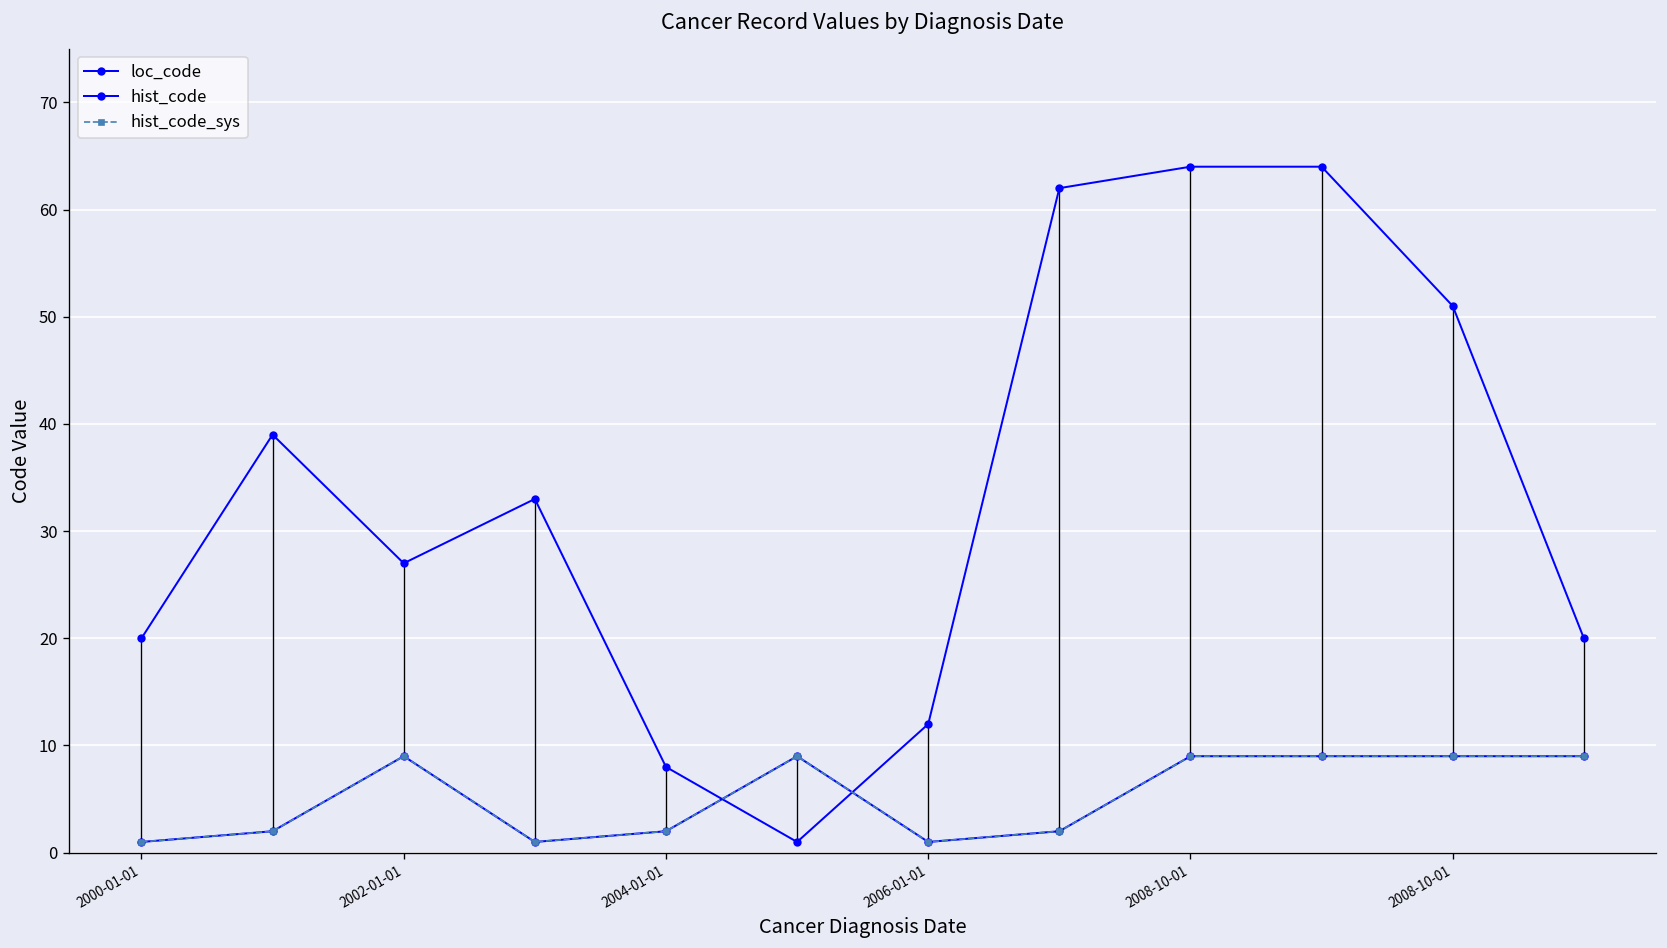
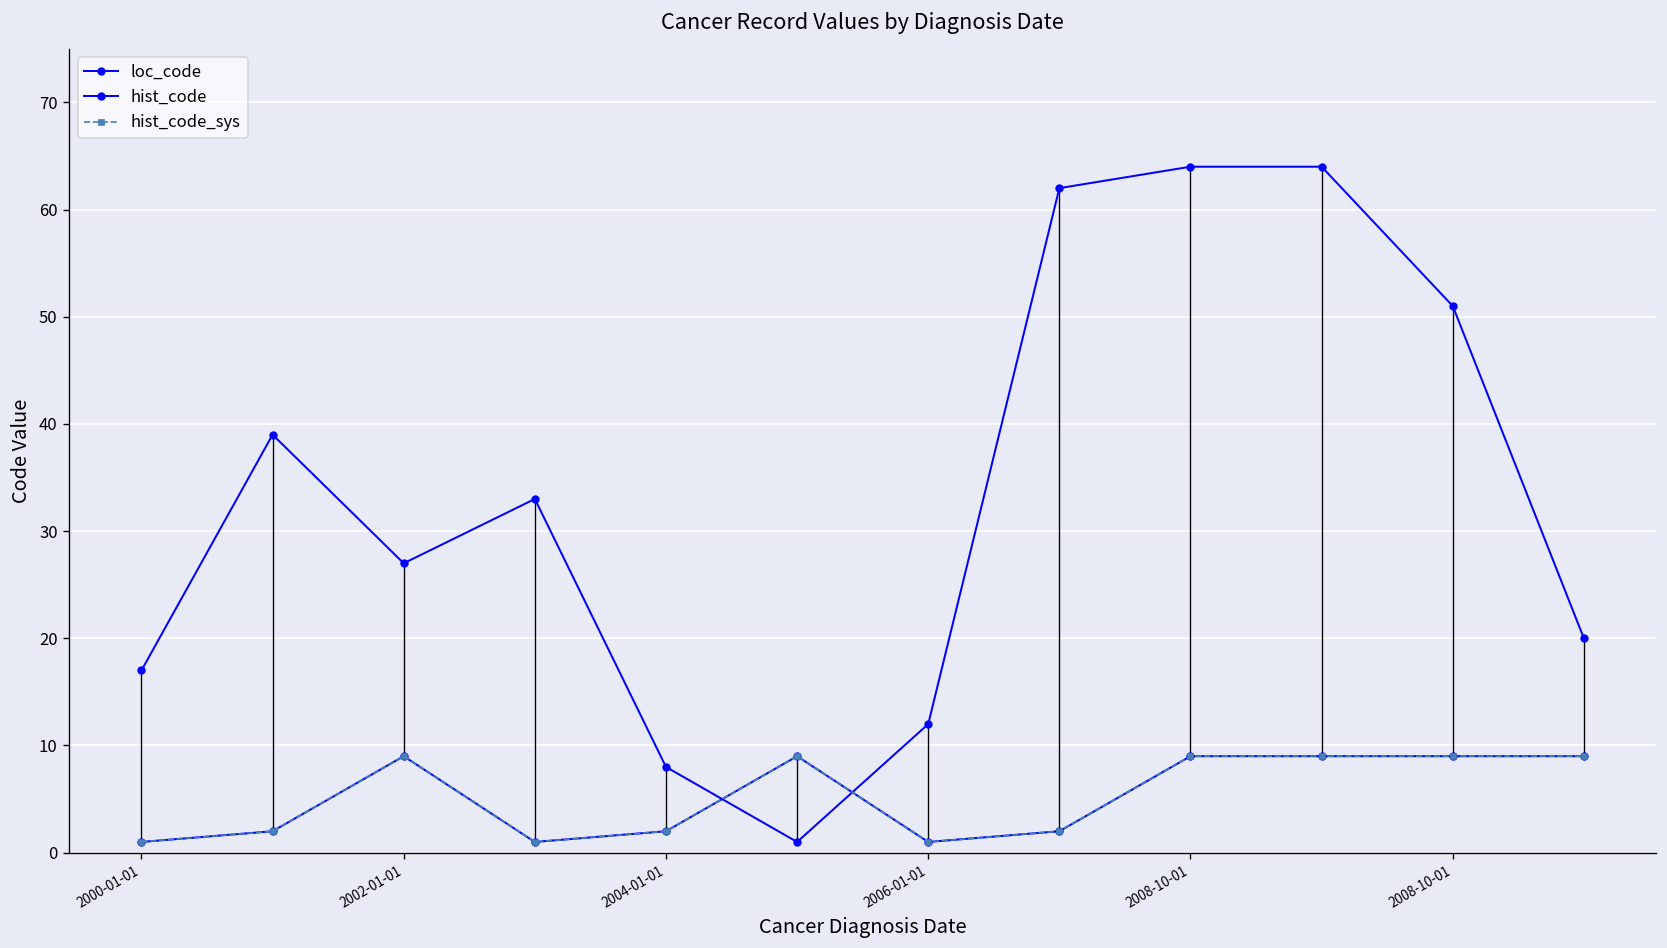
loc_code, 2000-01-01: 20 -> 17
